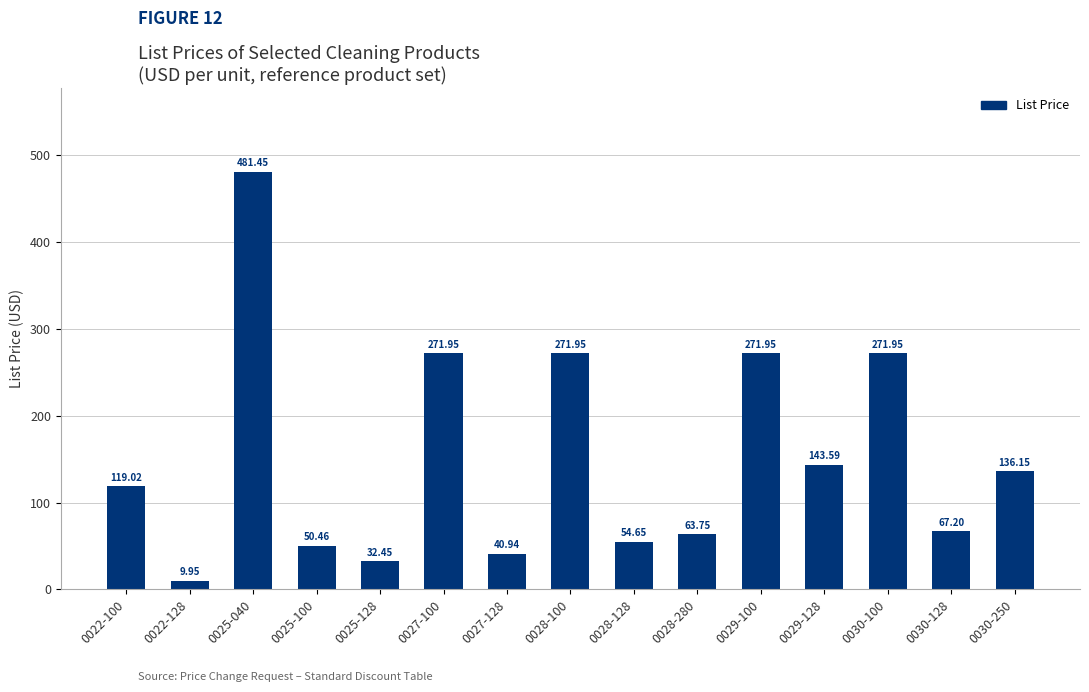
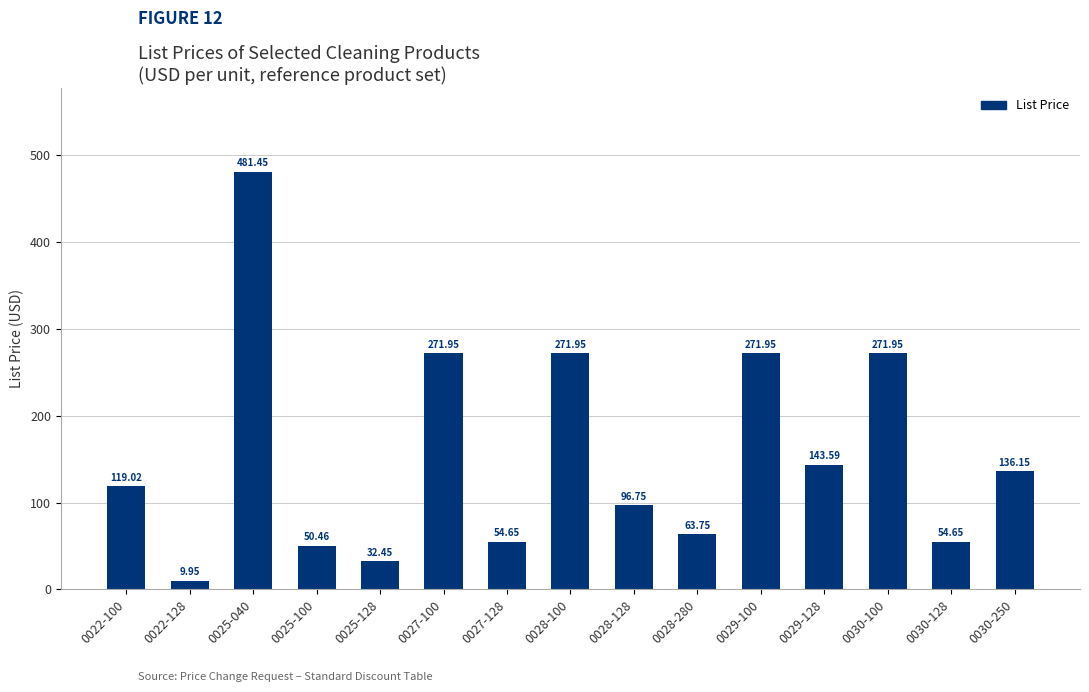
0027-128: 40.94 -> 54.65
0028-128: 54.65 -> 96.75
0030-128: 67.20 -> 54.65
